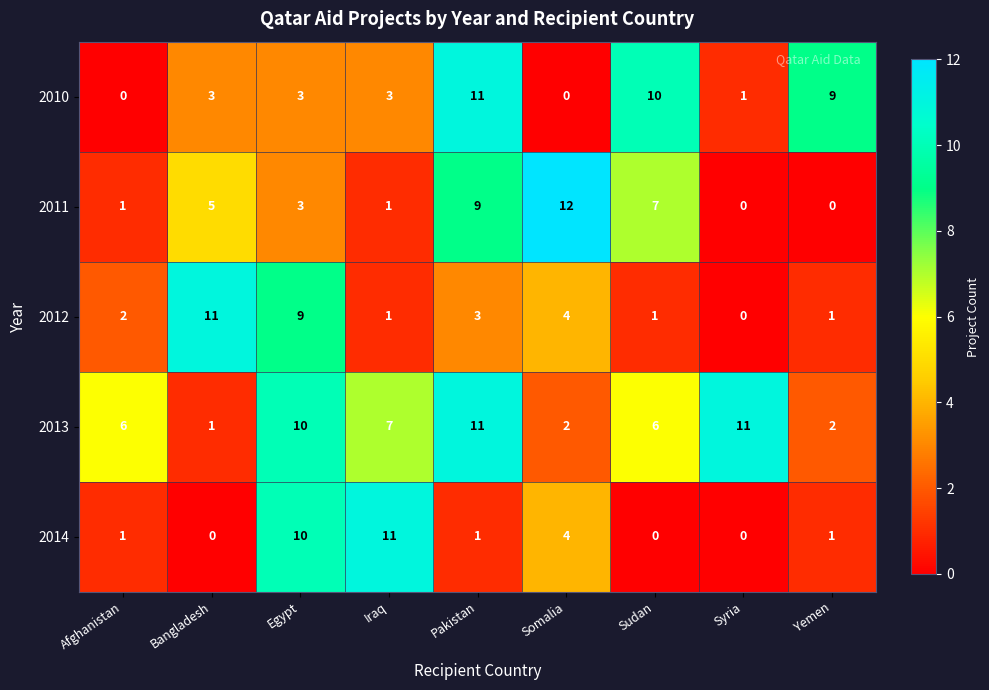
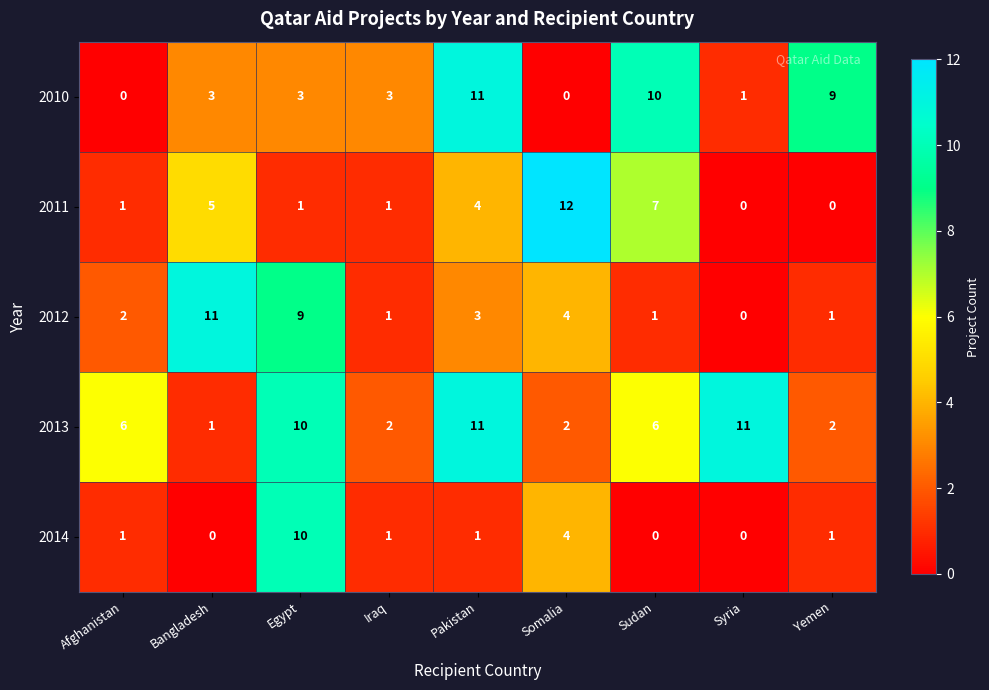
2011, Egypt: 3 -> 1
2011, Pakistan: 9 -> 4
2013, Iraq: 7 -> 2
2014, Iraq: 11 -> 1
